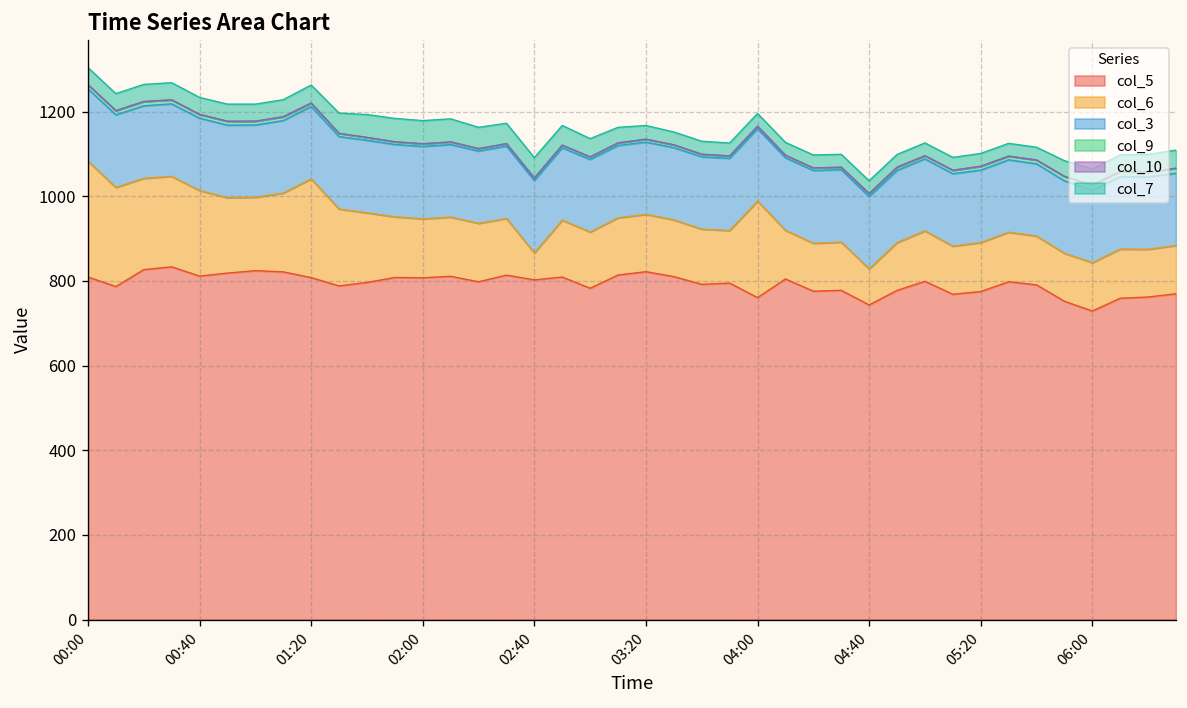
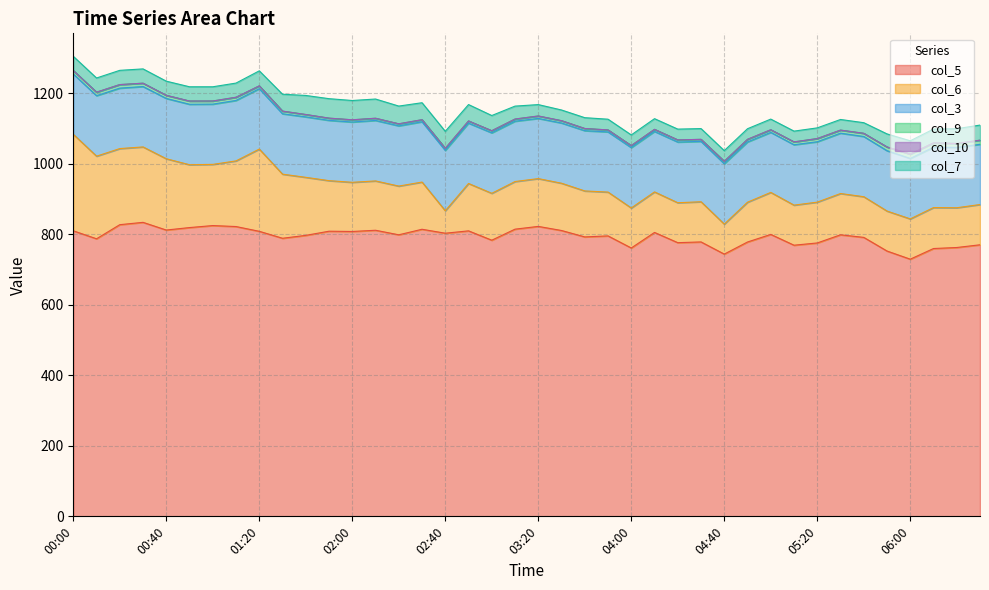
col_6, 04:00: 230 -> 110
